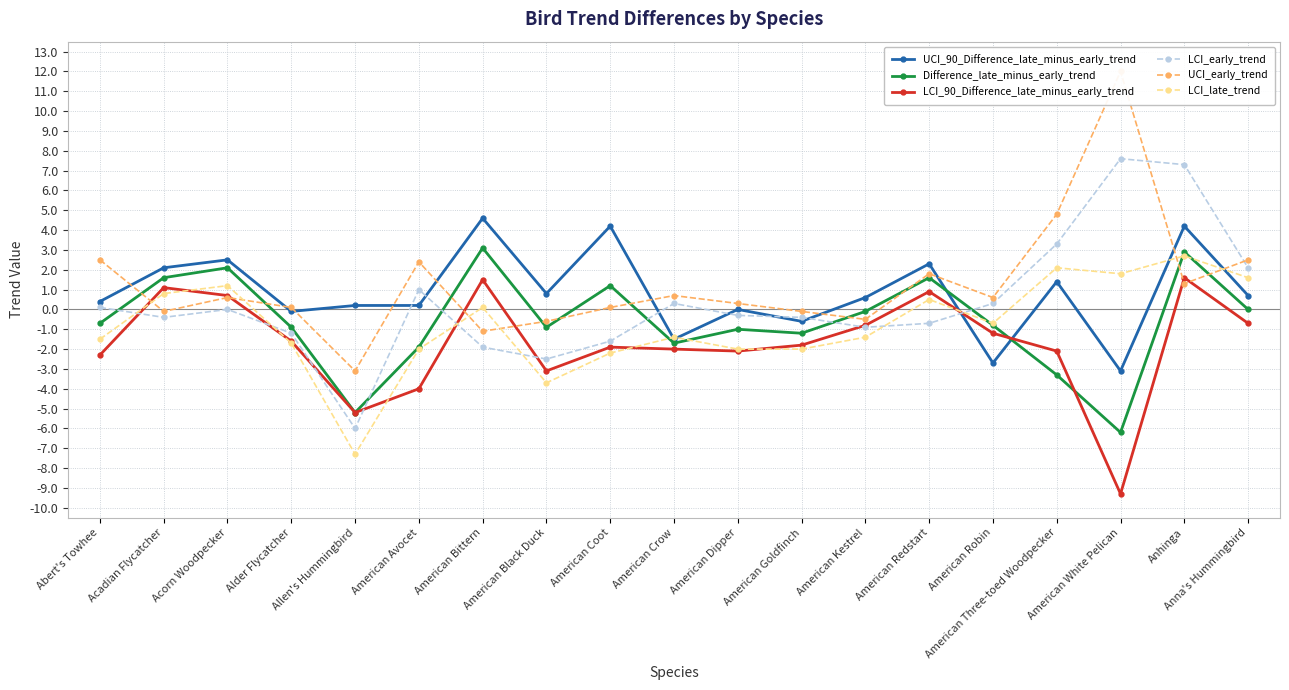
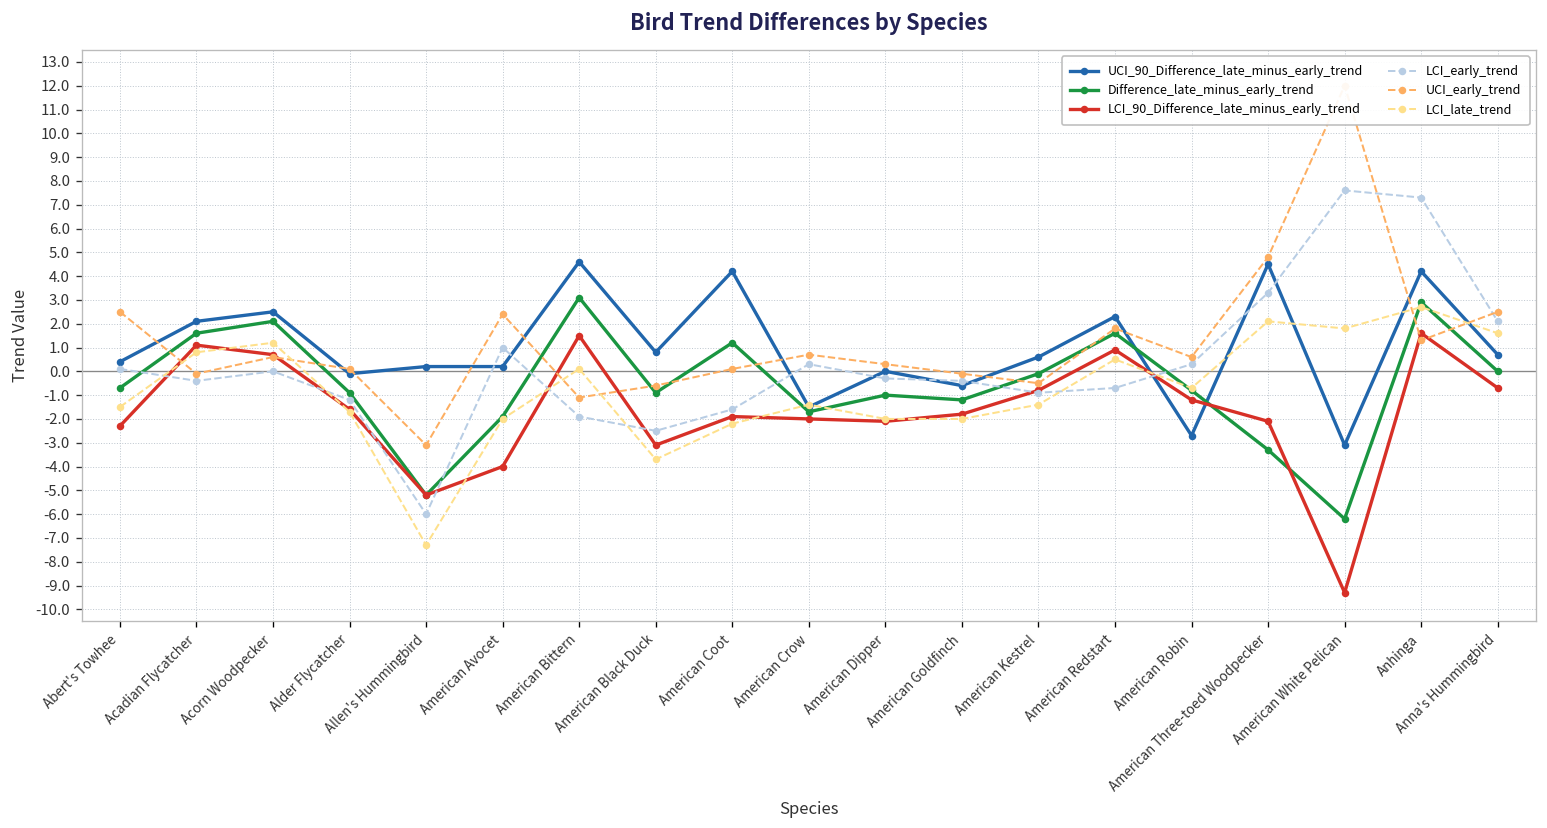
UCI_90_Difference_late_minus_early_trend, American Three-toed Woodpecker: 1.4 -> 4.5
